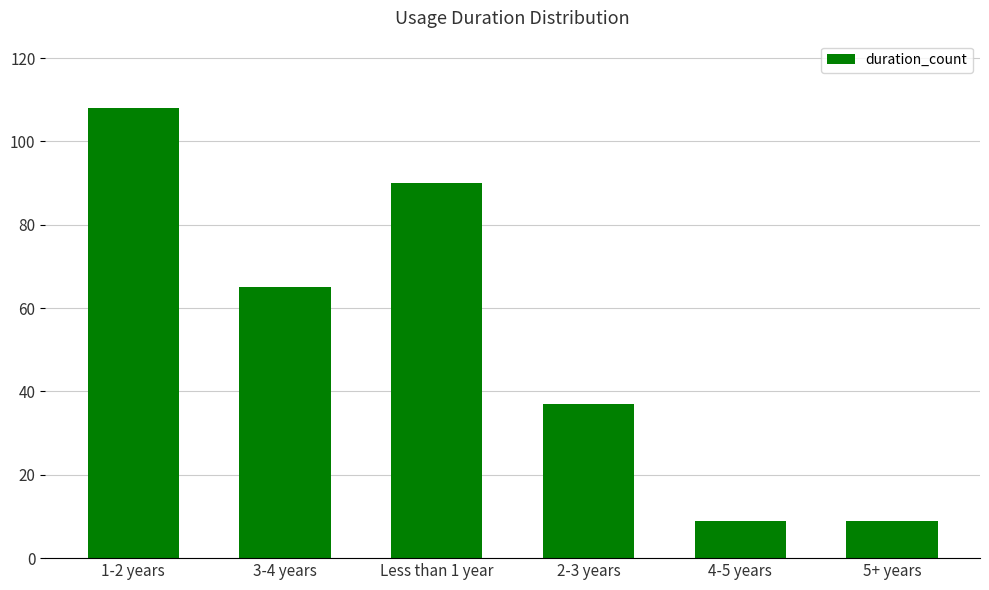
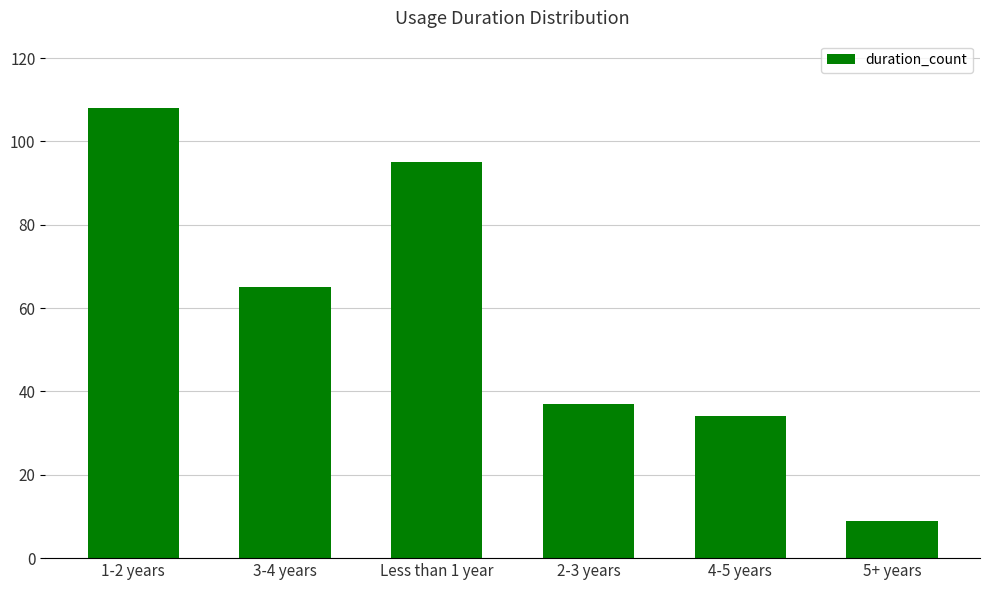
Less than 1 year: 90 -> 95
4-5 years: 9 -> 34
